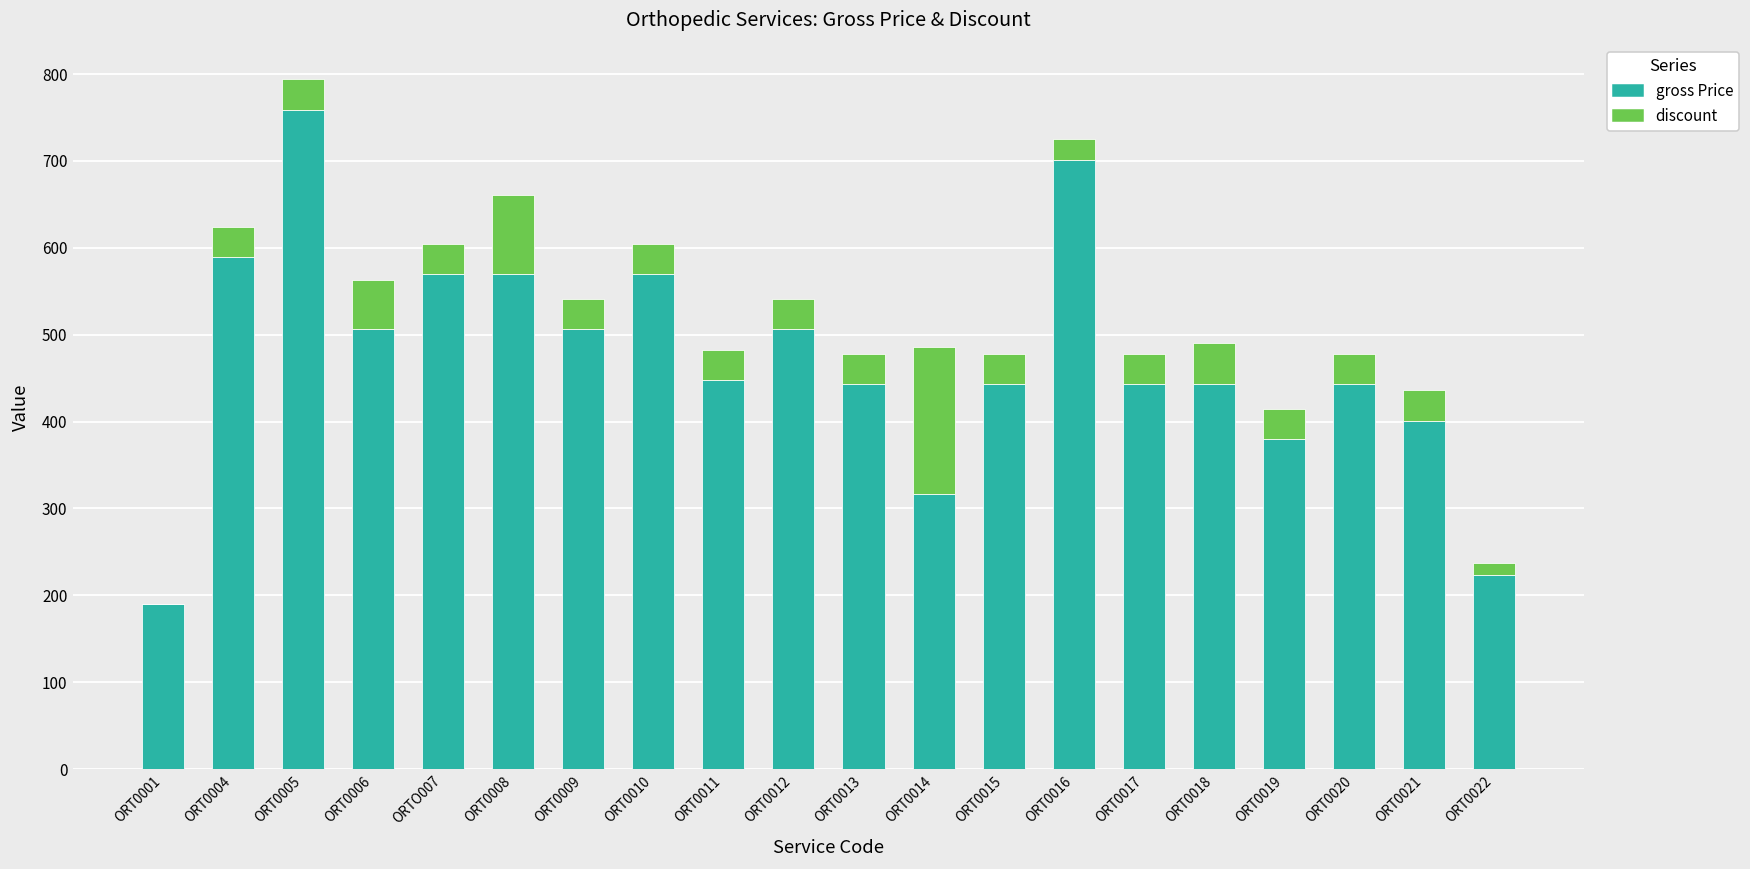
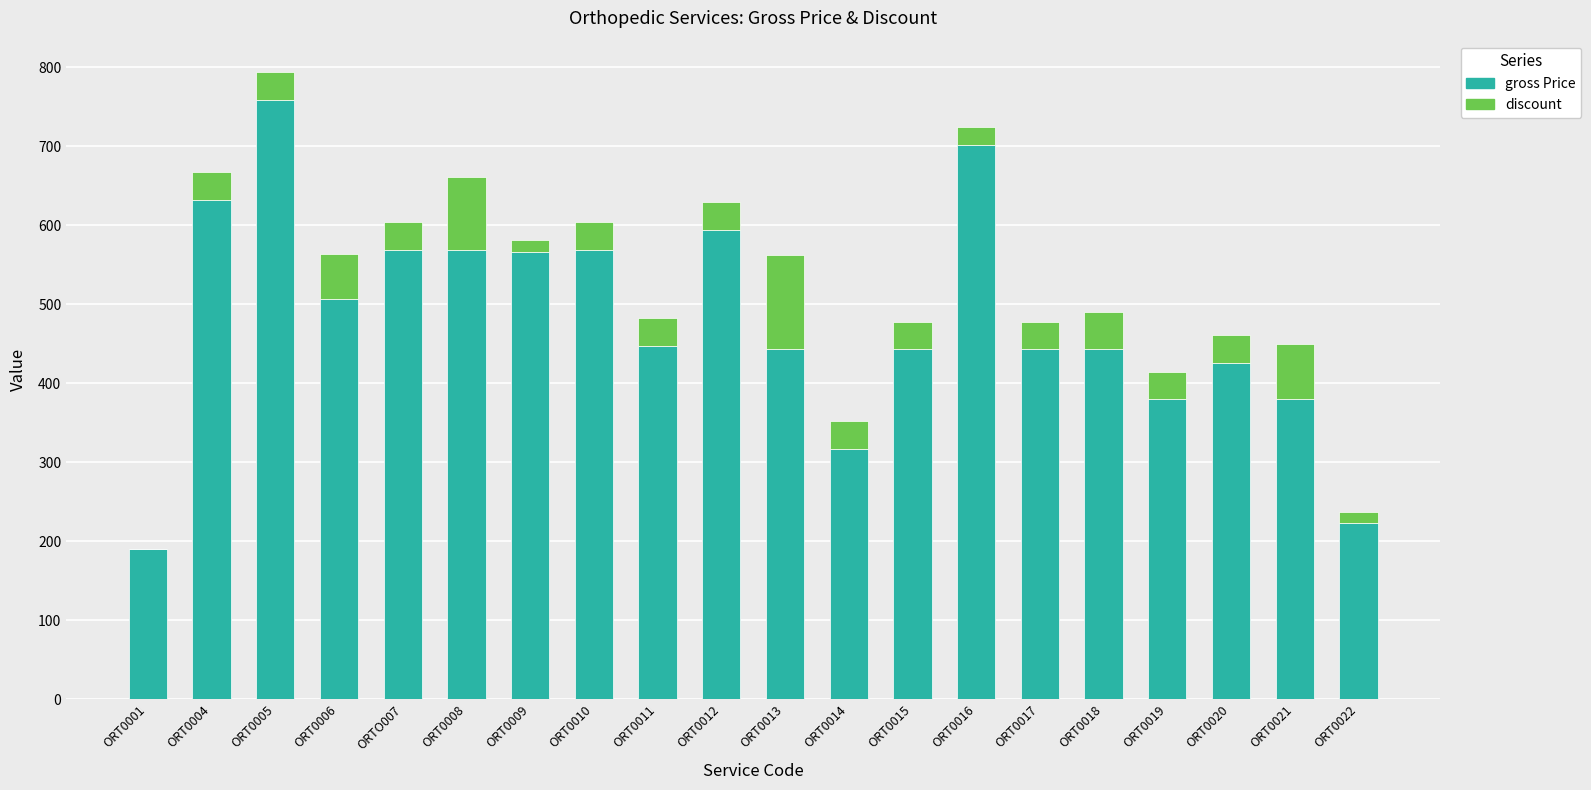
gross Price, ORT0004: 590 -> 630
gross Price, ORT0009: 510 -> 570
discount, ORT0009: 40 -> 20
gross Price, ORT0012: 510 -> 590
discount, ORT0013: 40 -> 120
discount, ORT0014: 170 -> 40
gross Price, ORT0020: 440 -> 430
gross Price, ORT0021: 400 -> 380
discount, ORT0021: 40 -> 70
